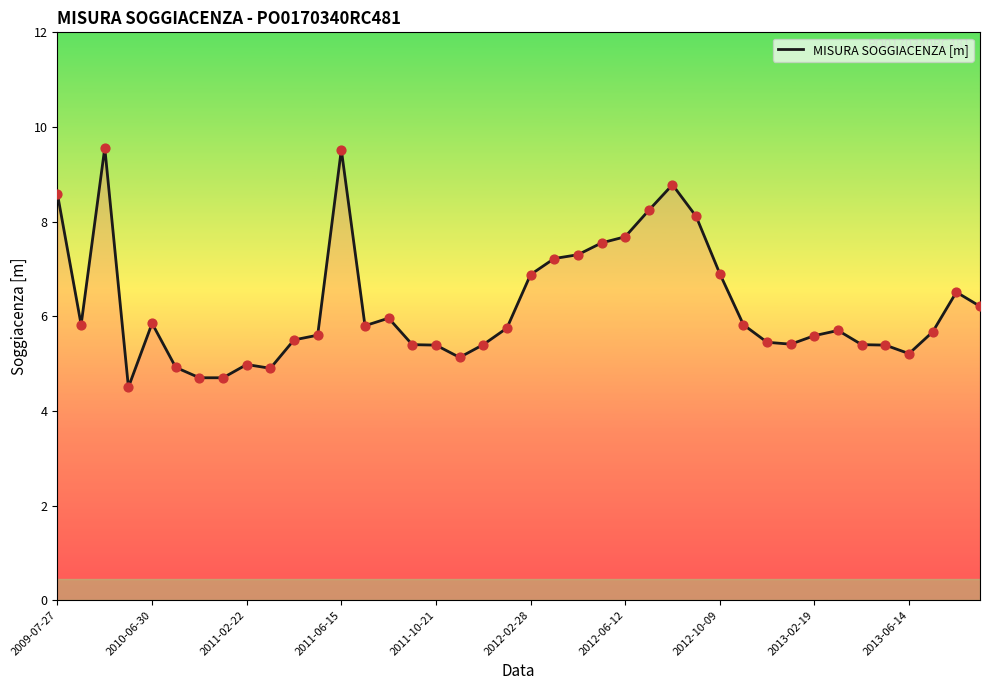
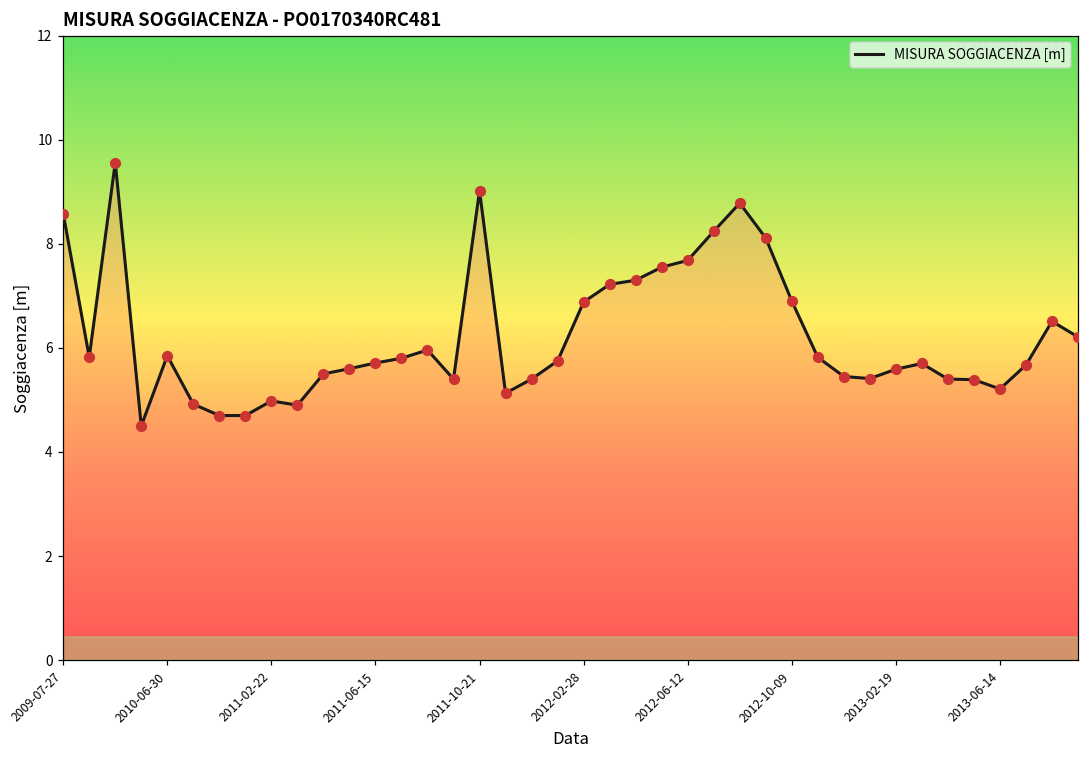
2011-06-15: 9.5 -> 5.7
2011-10-21: 5.4 -> 9.0
